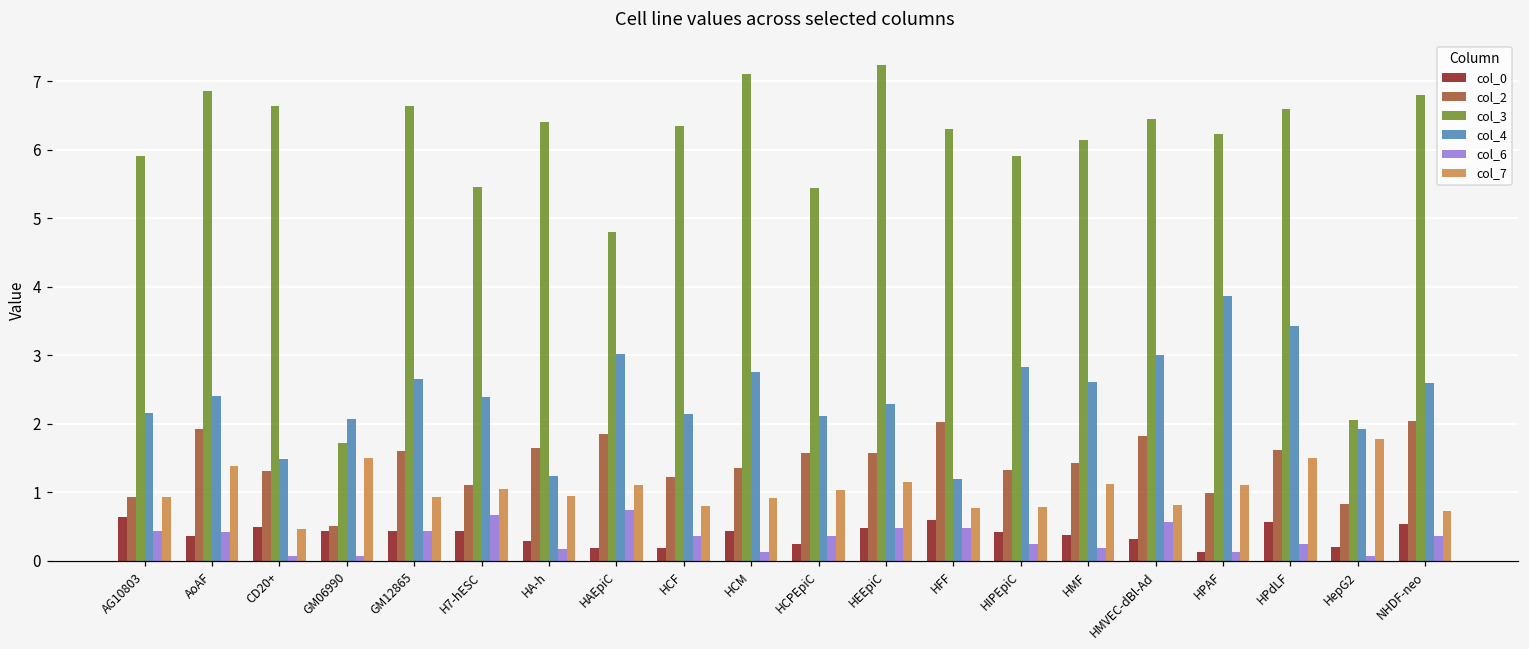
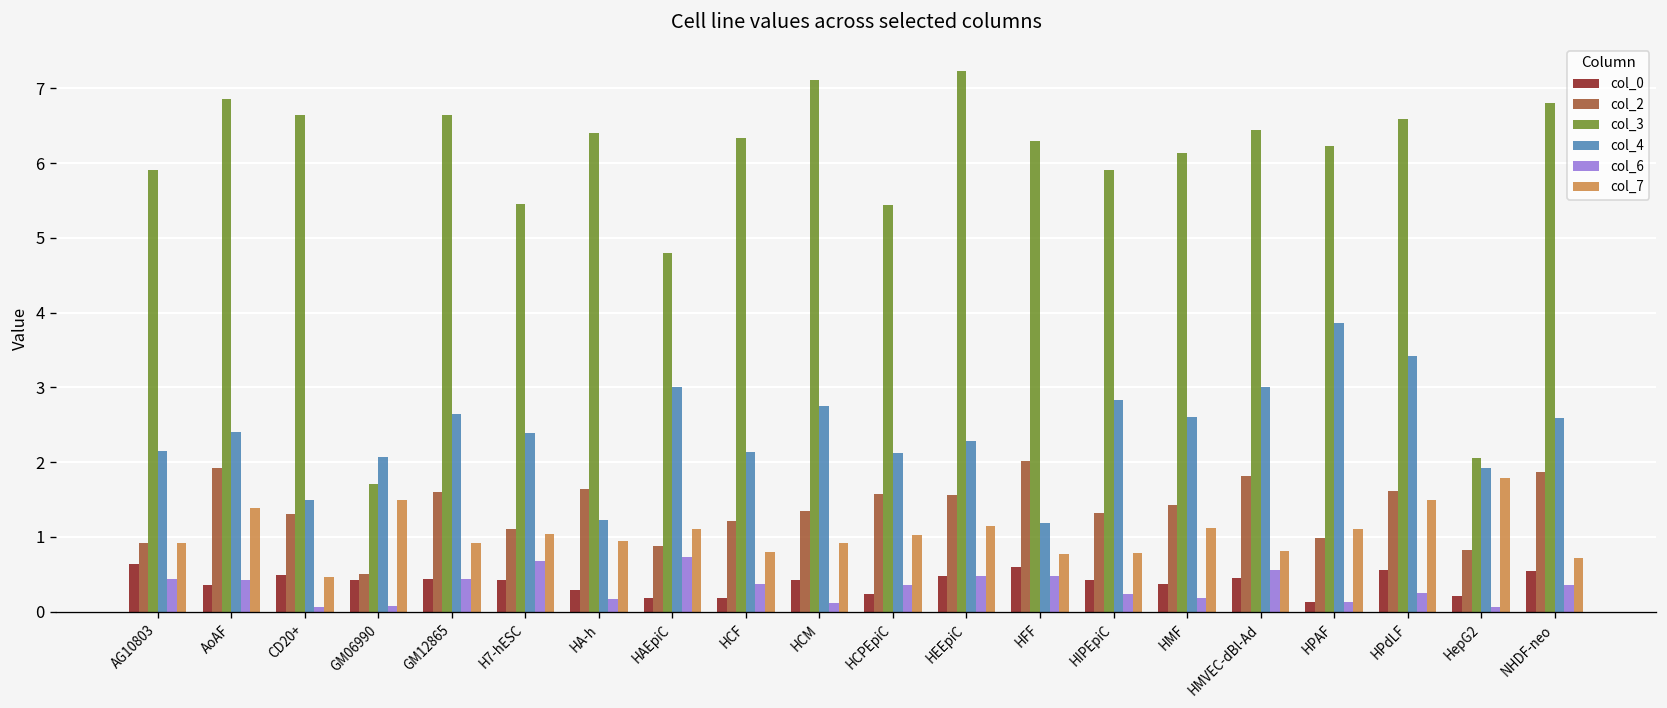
col_2, HAEpiC: 1.8 -> 0.9
col_0, HMVEC-dBl-Ad: 0.3 -> 0.5
col_2, NHDF-neo: 2.0 -> 1.9
